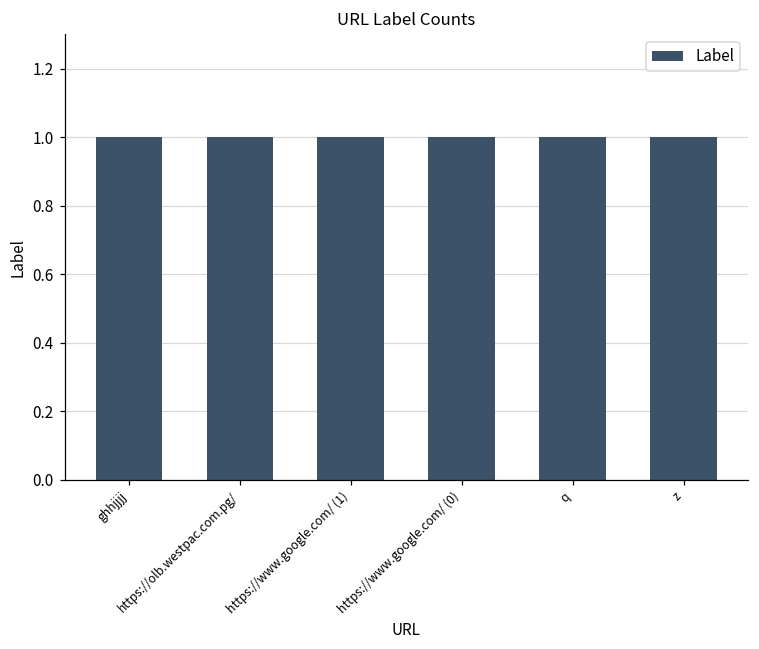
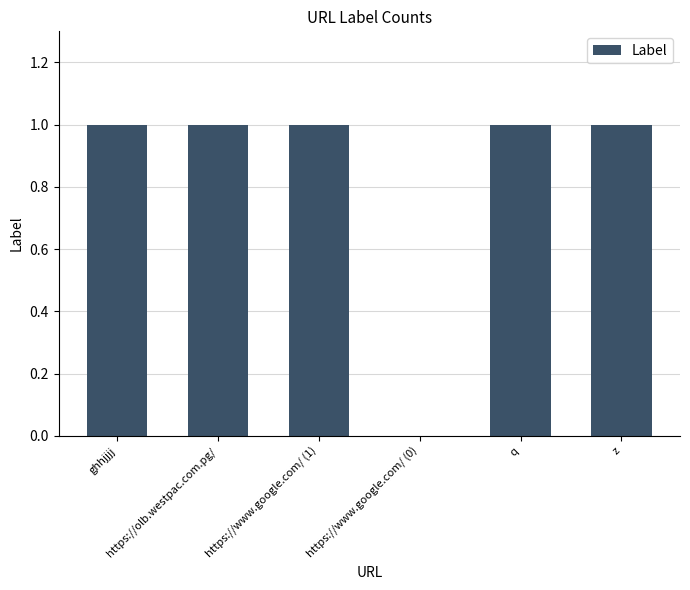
https://www.google.com/ (0): 1 -> 0
